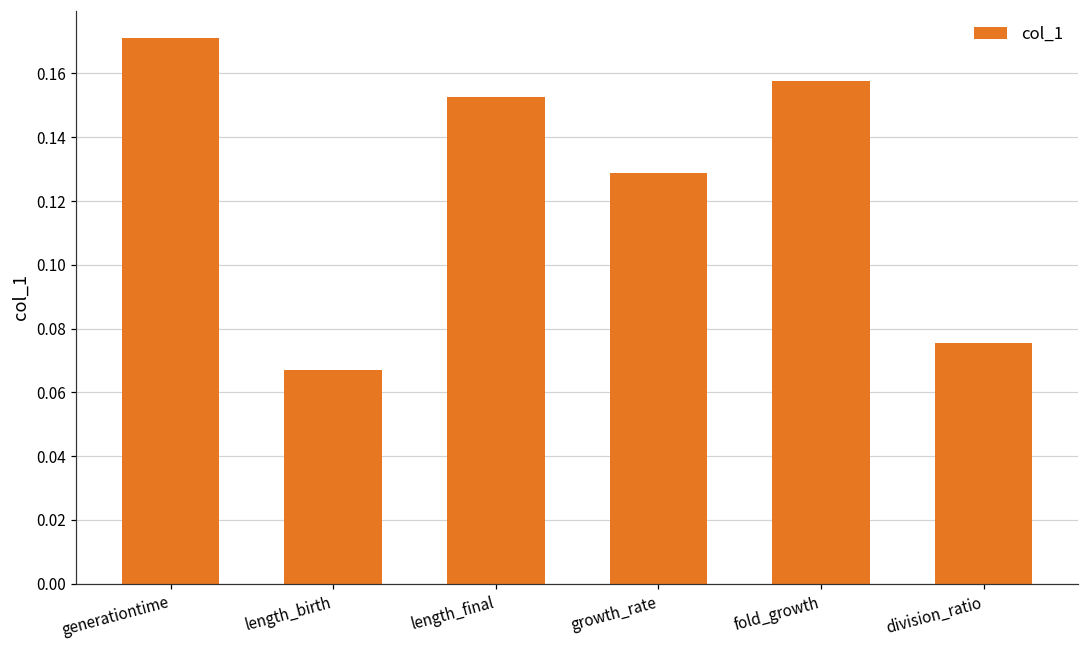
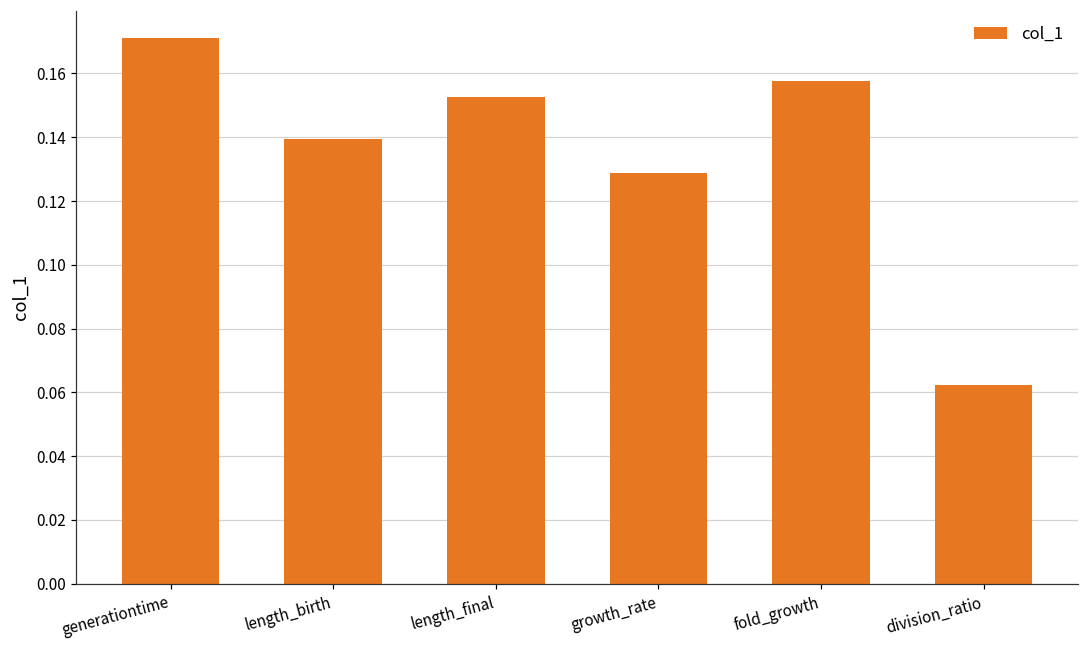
length_birth: 0.067 -> 0.139
division_ratio: 0.075 -> 0.062
